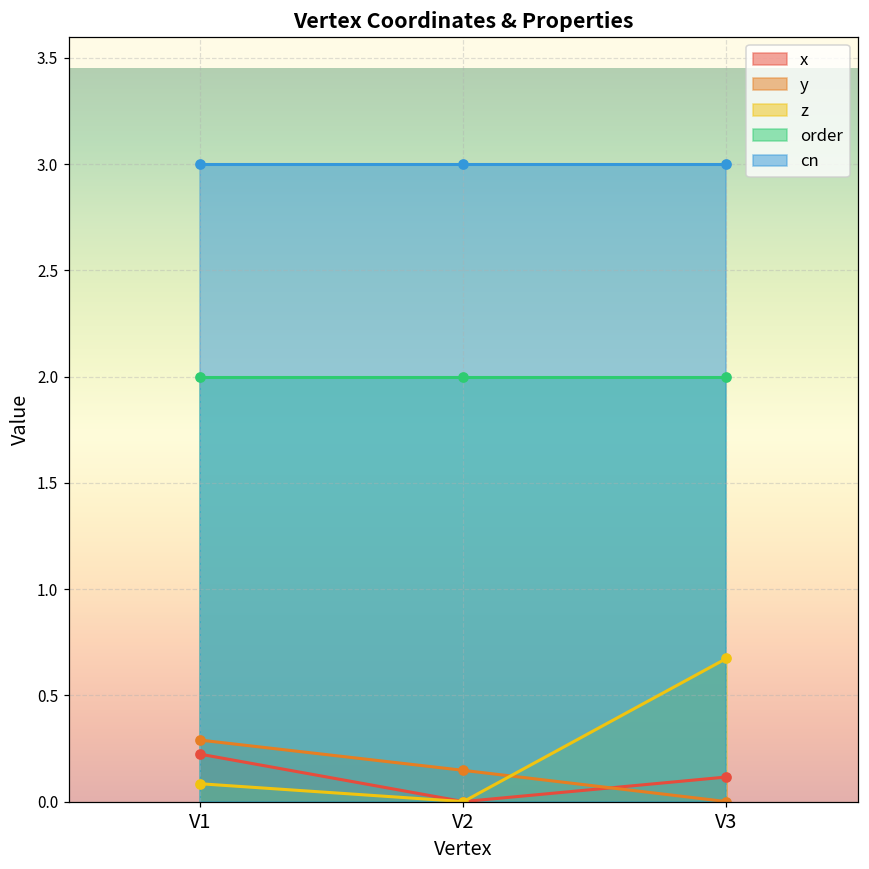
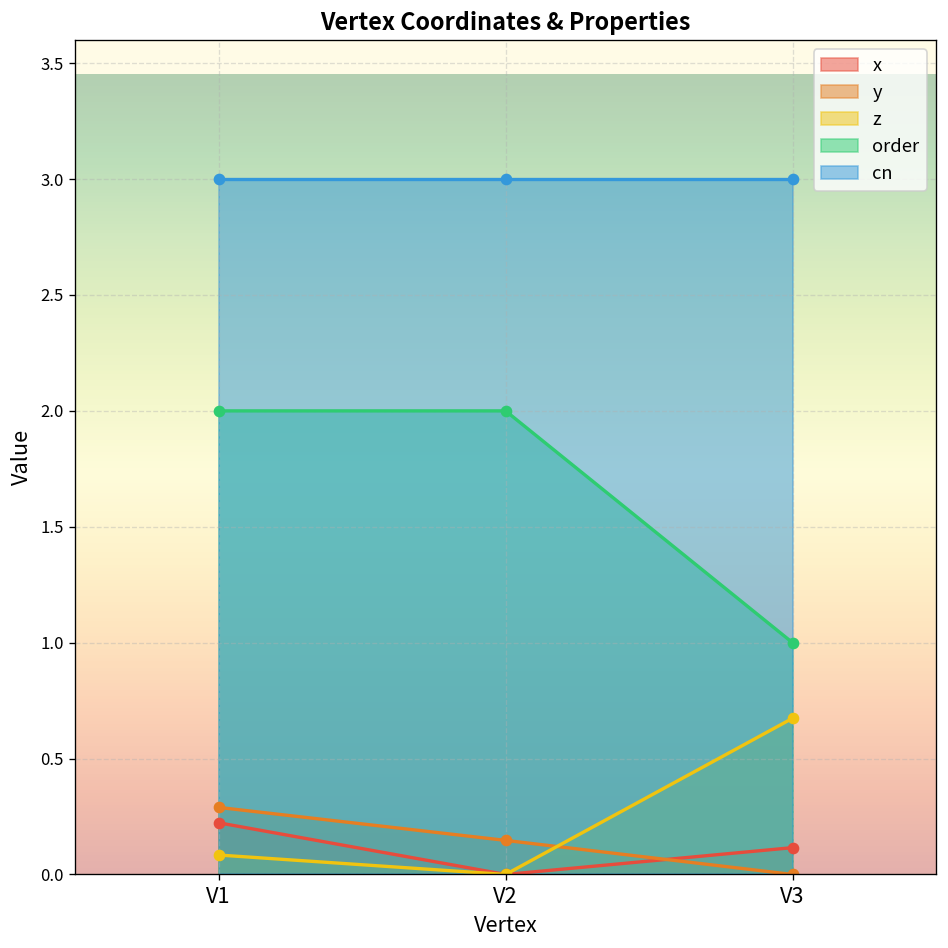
order, V3: 2 -> 1
